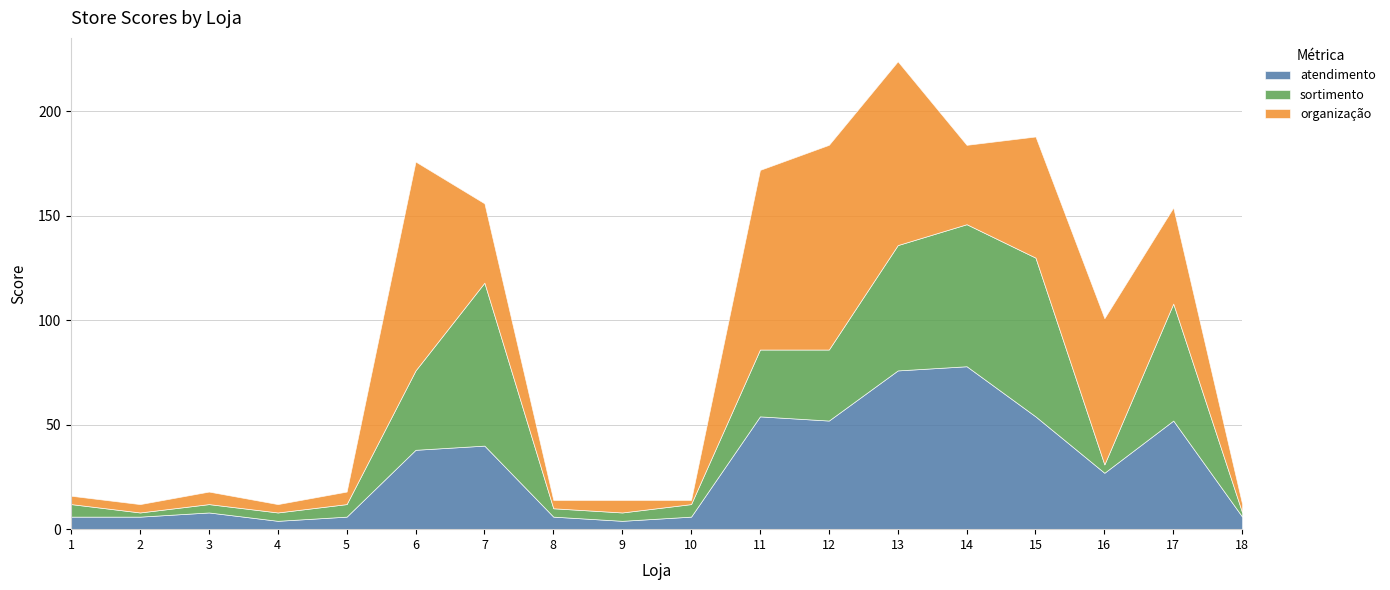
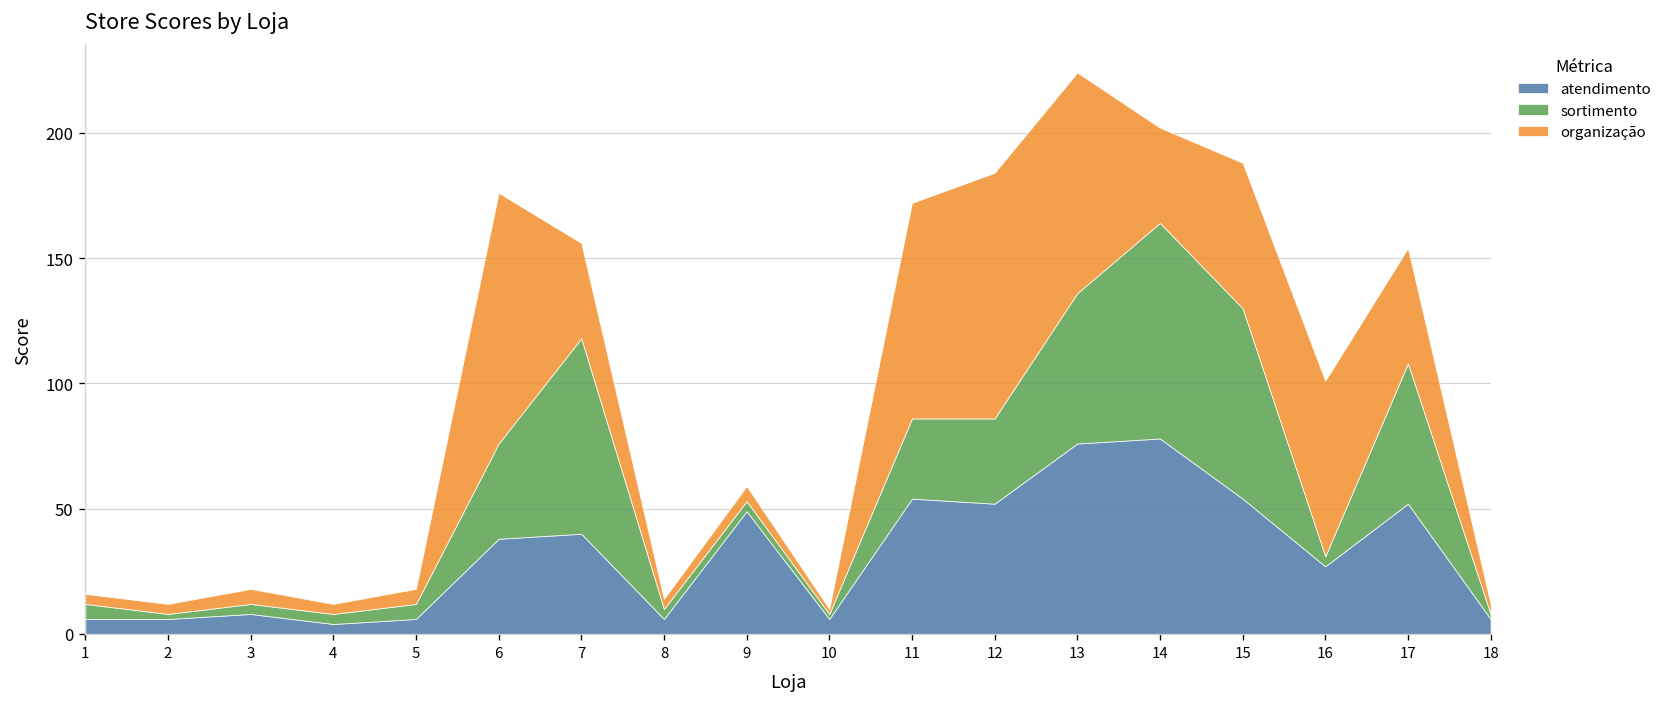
atendimento, 9: 4 -> 49
sortimento, 10: 6 -> 2
sortimento, 14: 68 -> 86
